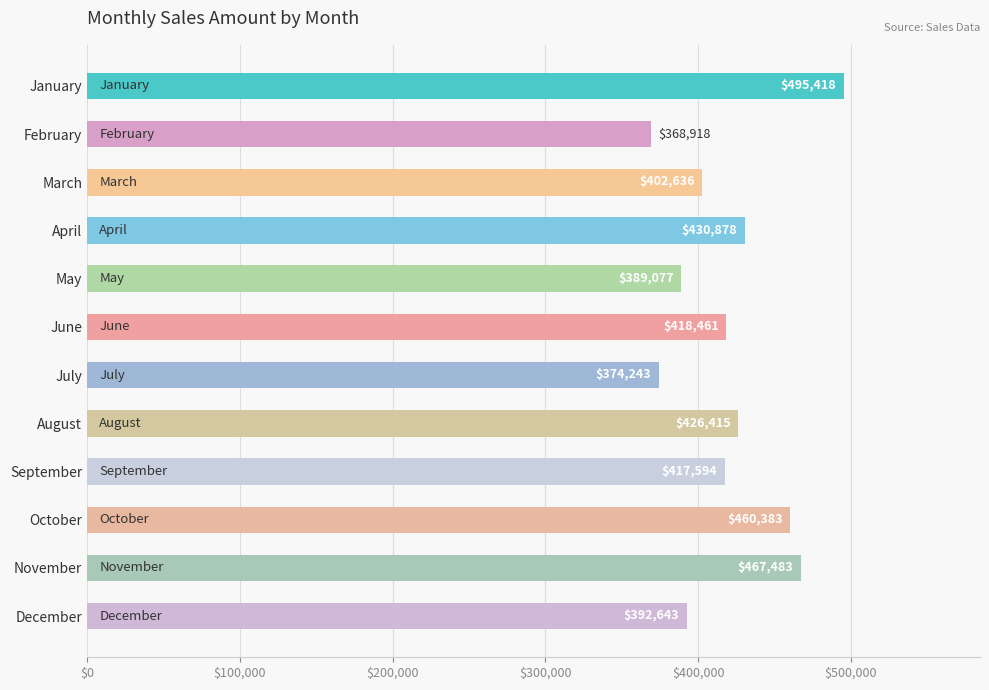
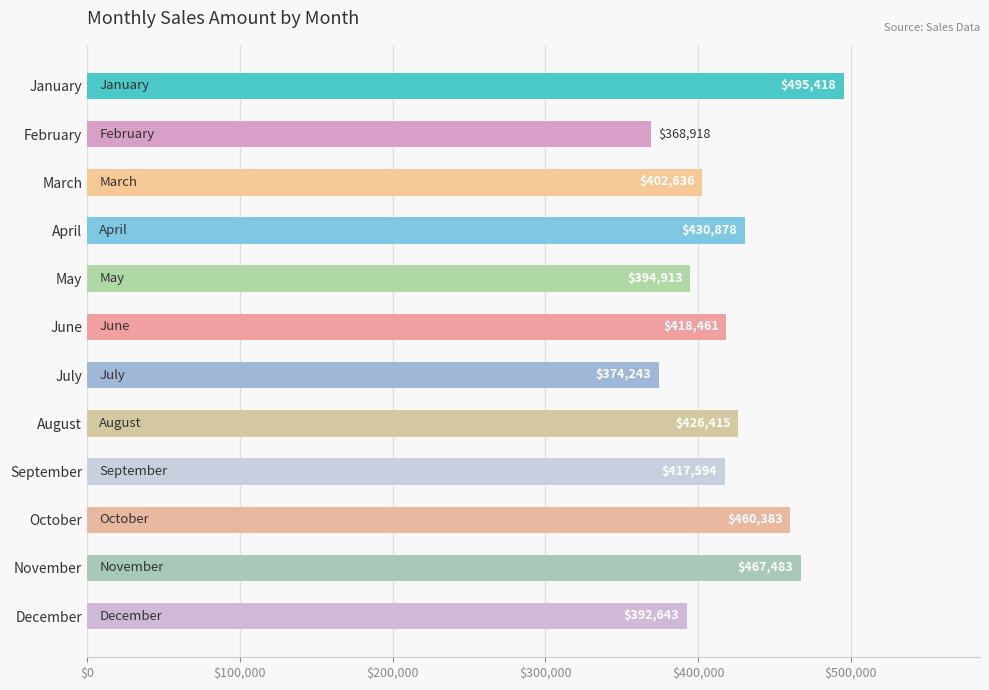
May: $389,077 -> $394,913
